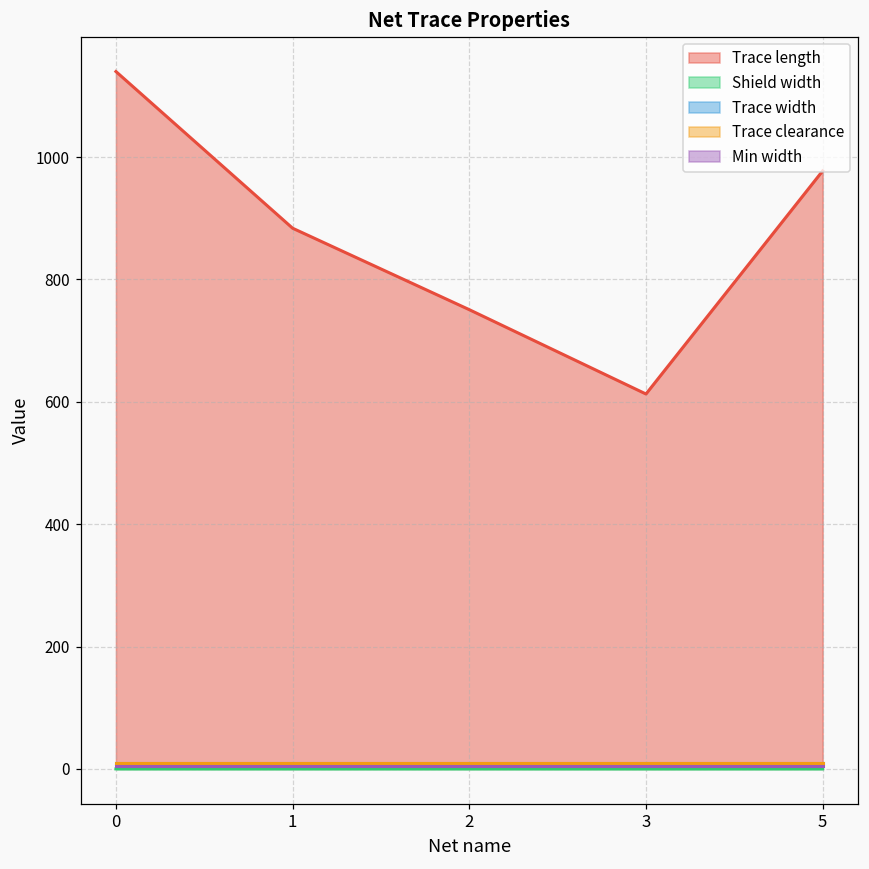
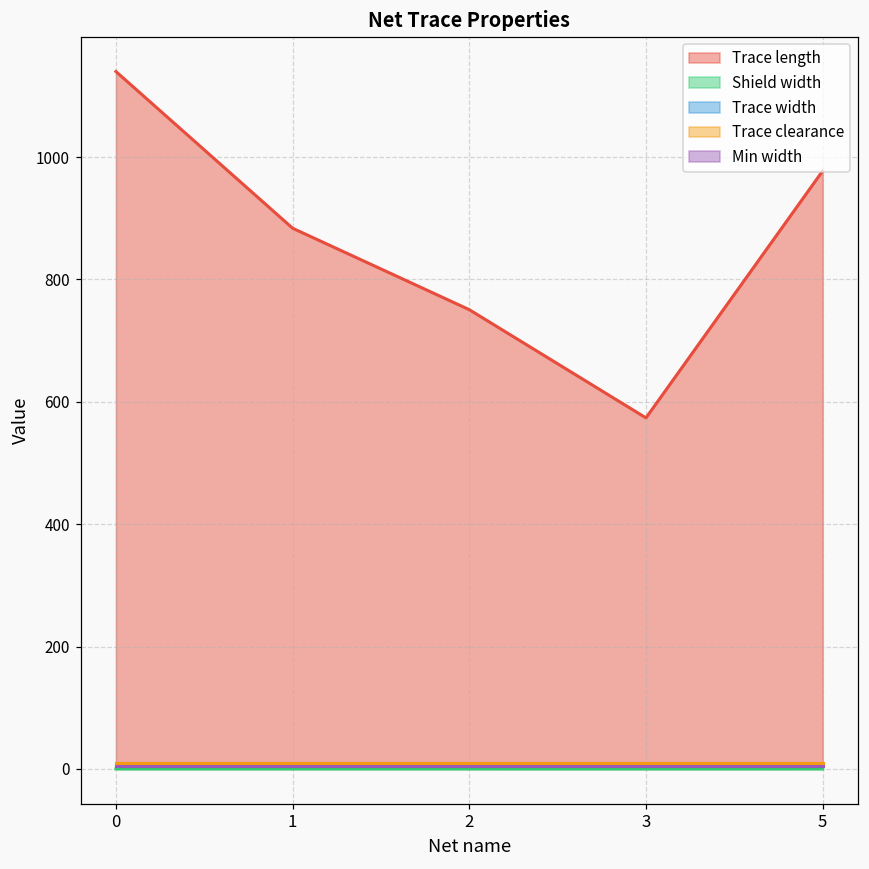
Trace length, 3: 610 -> 570
